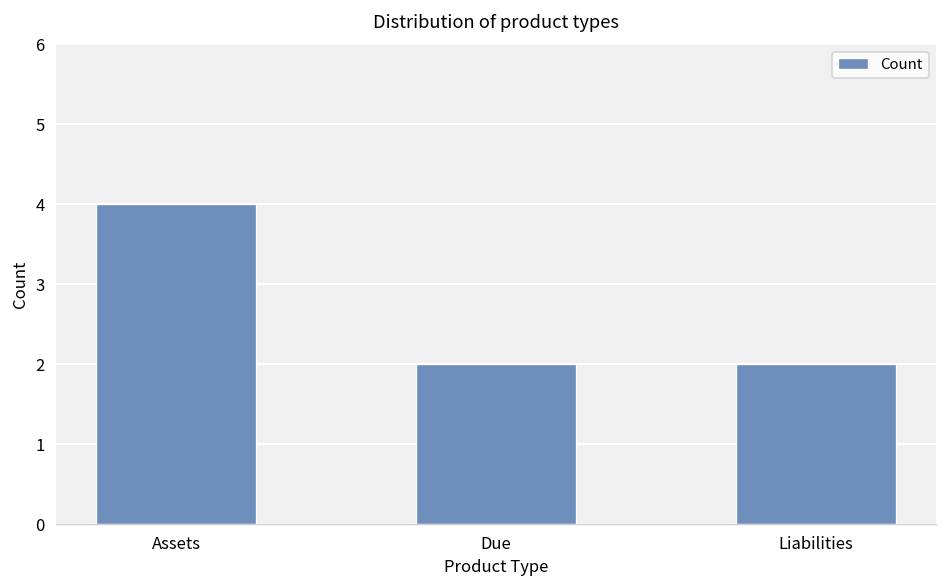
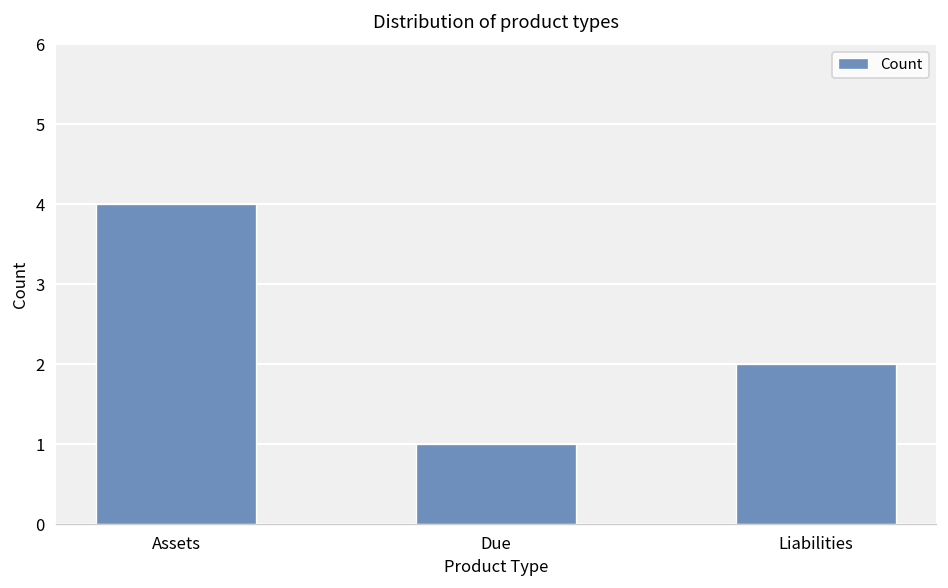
Due: 2 -> 1
